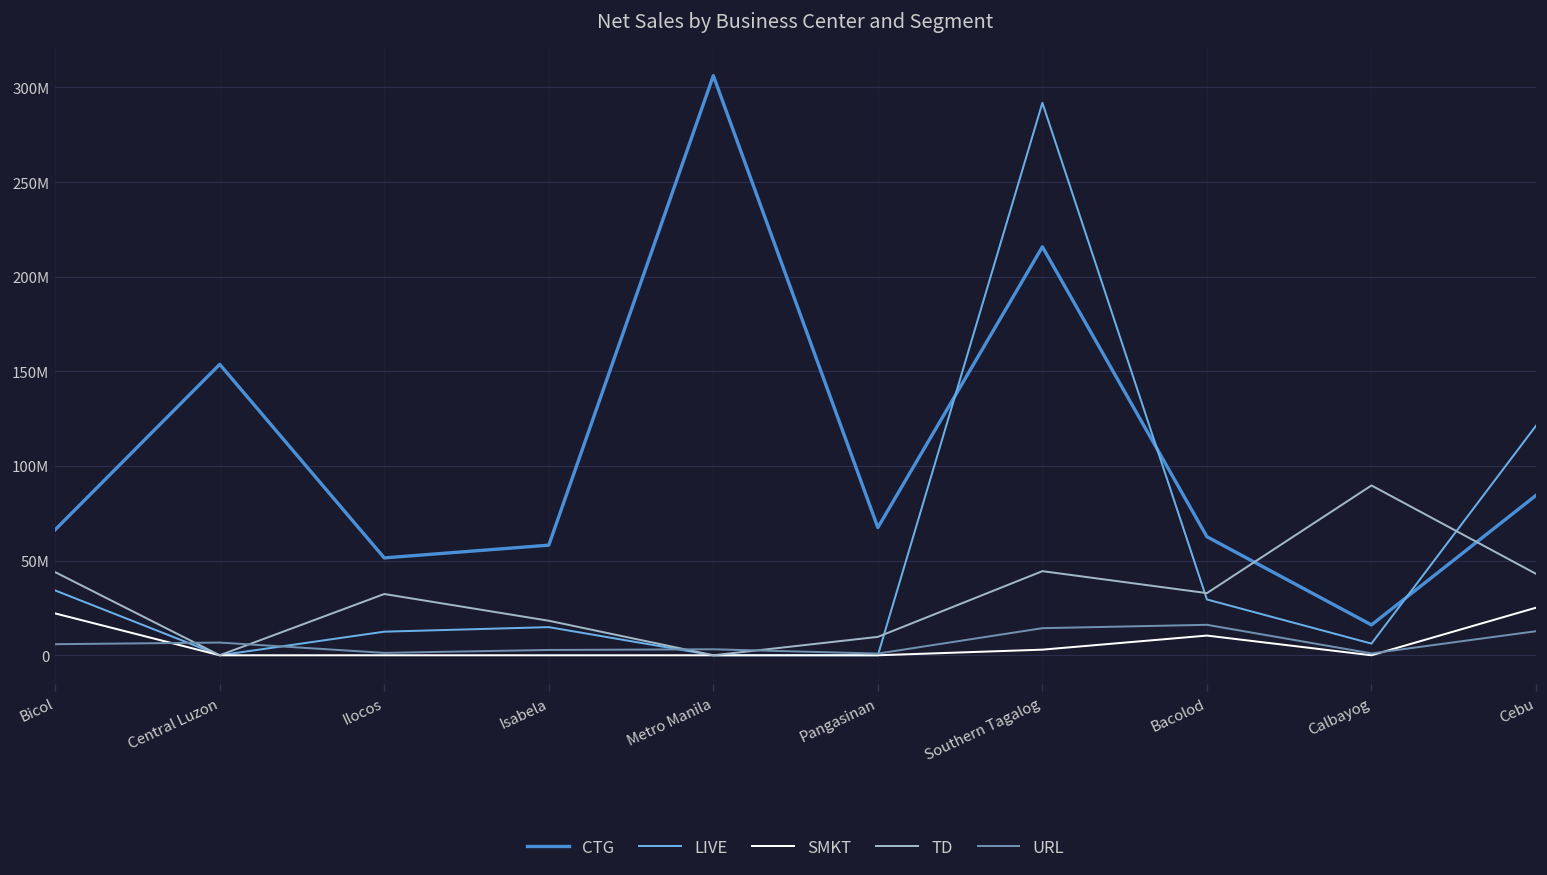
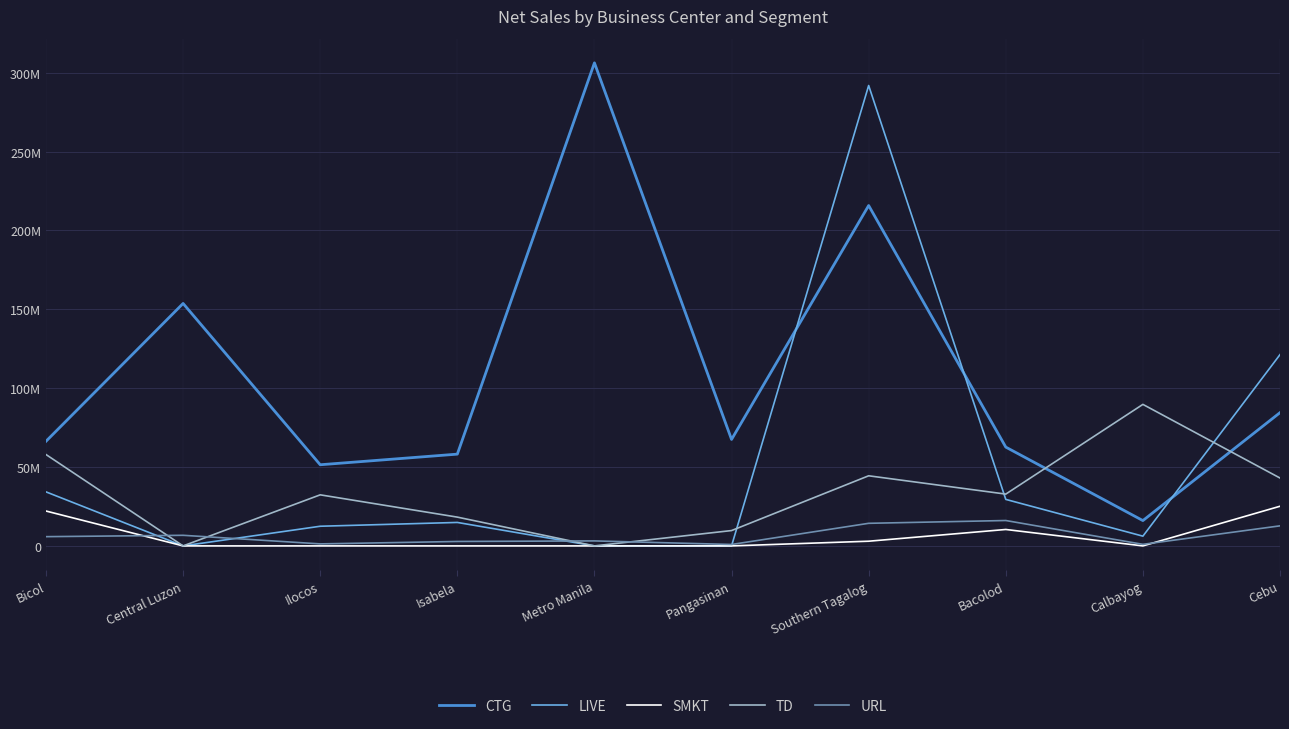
TD, Bicol: 44000000 -> 58000000
